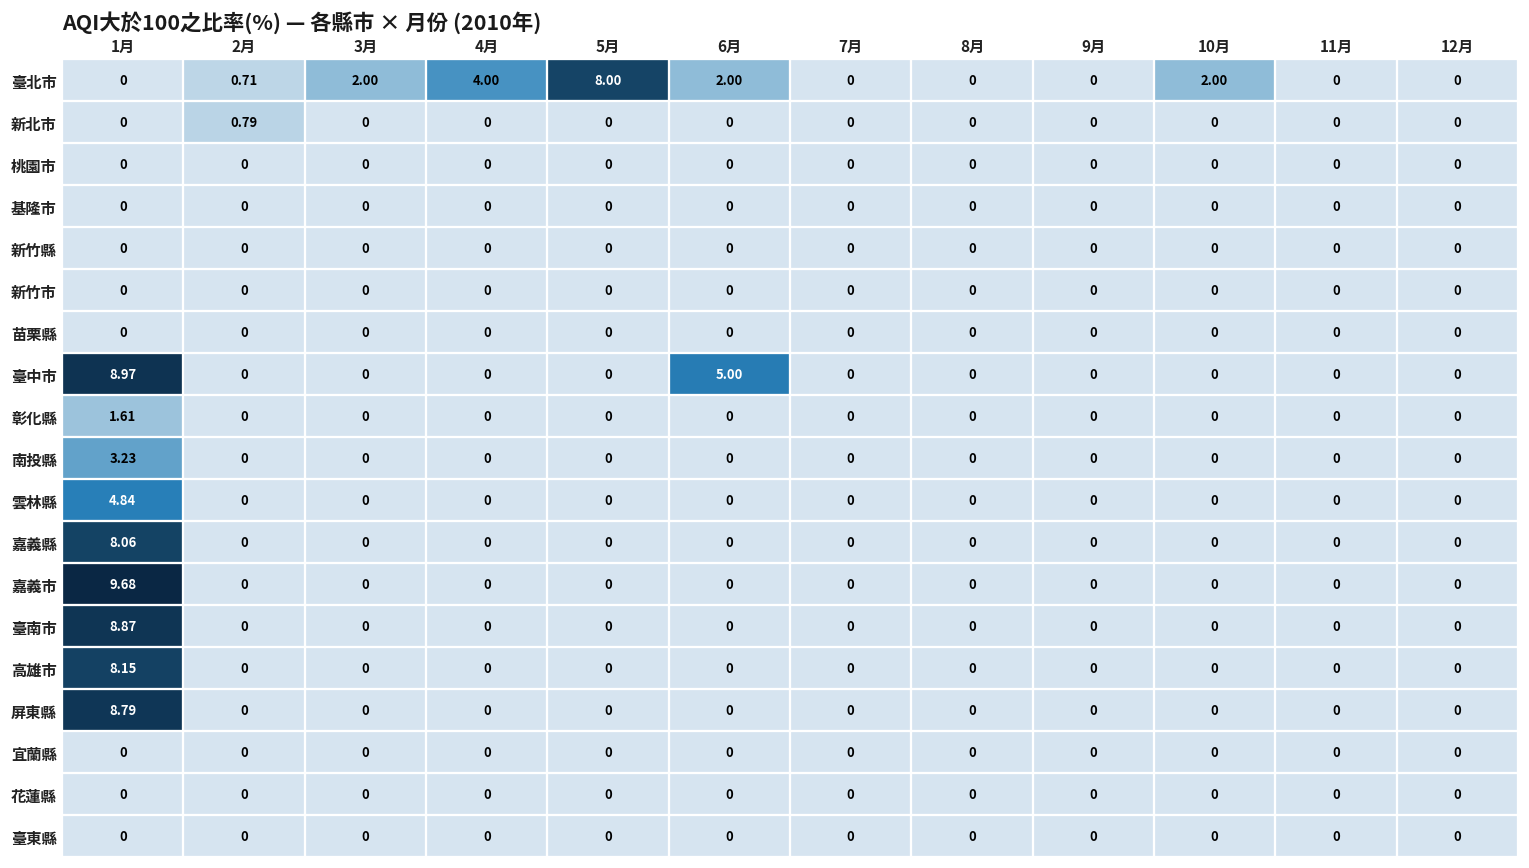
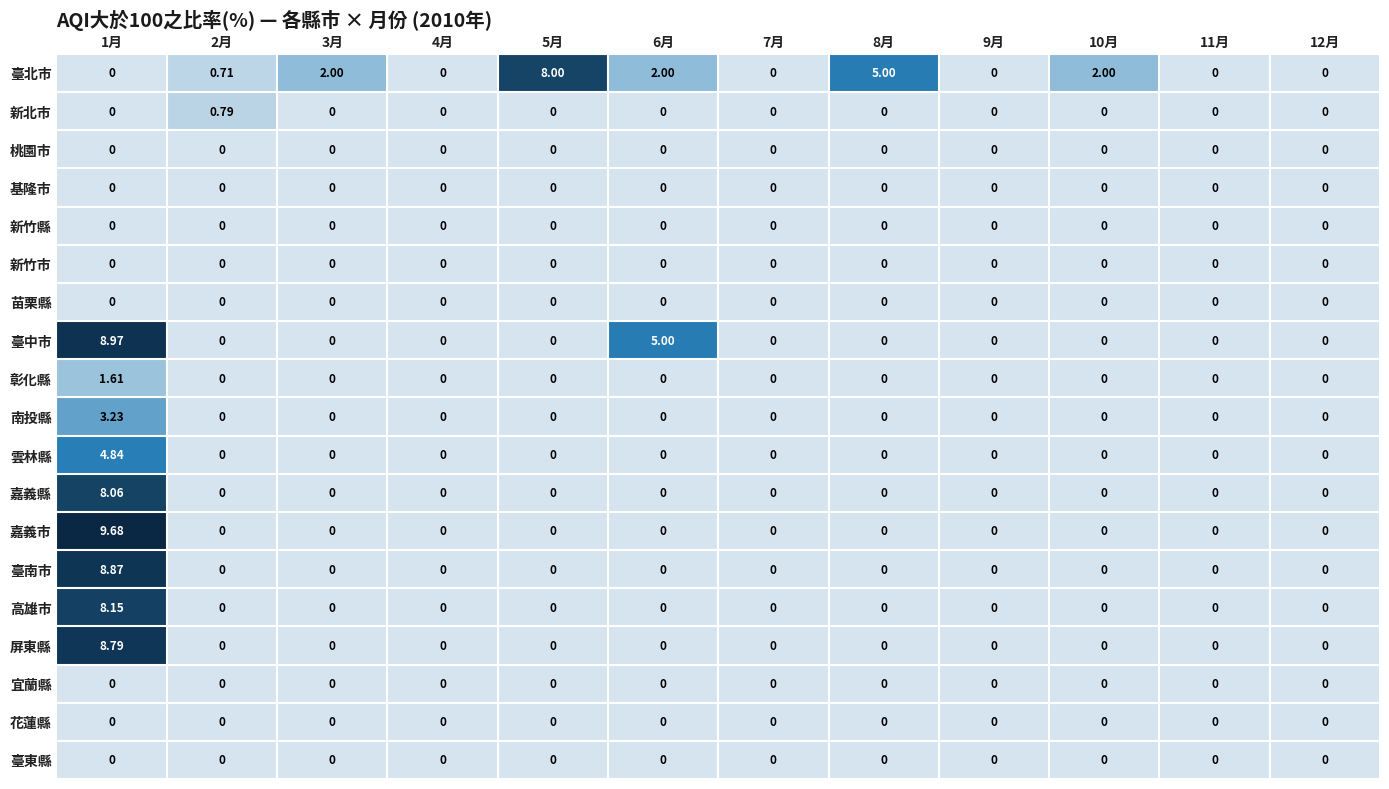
臺北市, 4月: 4.00 -> 0
臺北市, 8月: 0 -> 5.00
